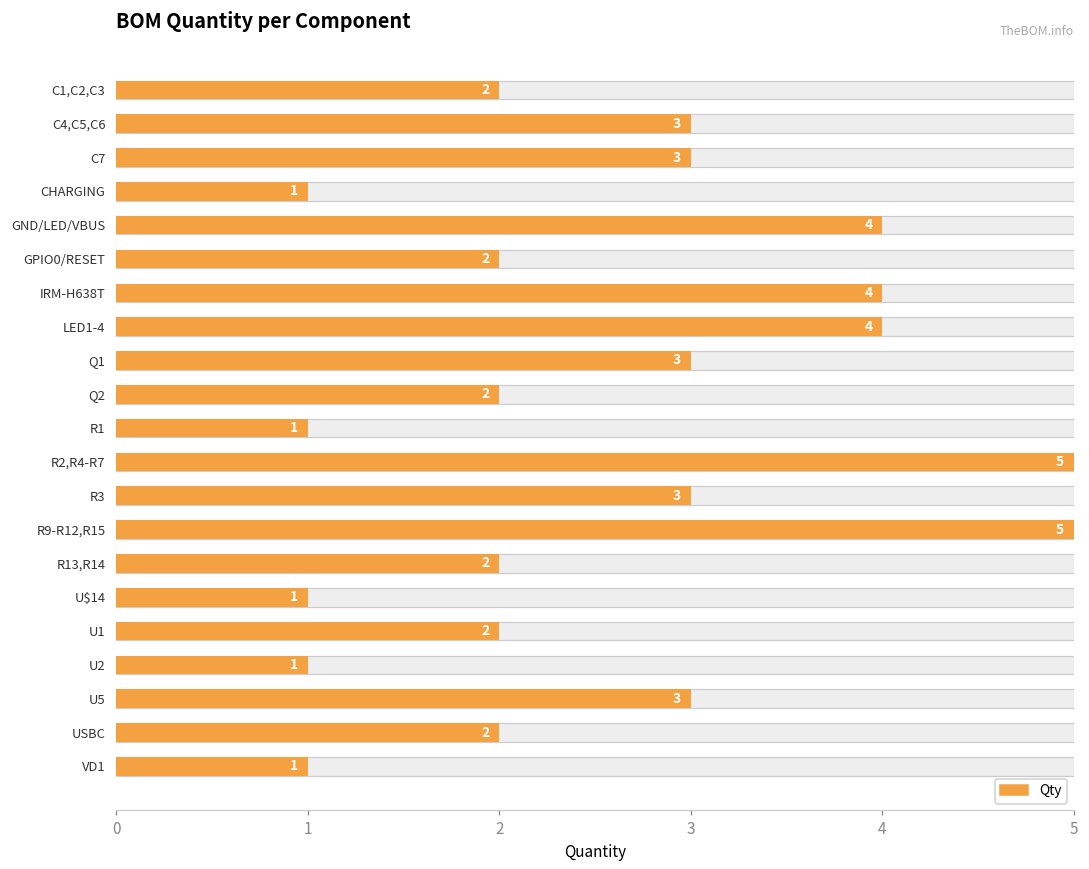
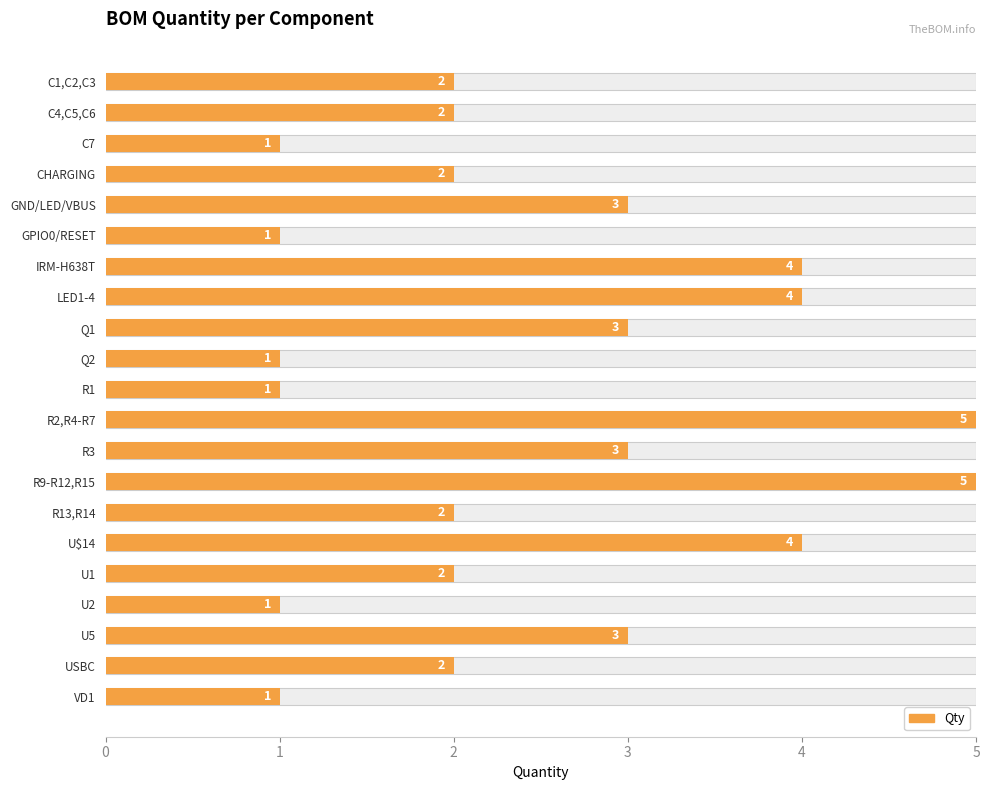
Qty, C4,C5,C6: 3 -> 2
Qty, C7: 3 -> 1
Qty, CHARGING: 1 -> 2
Qty, GND/LED/VBUS: 4 -> 3
Qty, GPIO0/RESET: 2 -> 1
Qty, Q2: 2 -> 1
Qty, U$14: 1 -> 4
